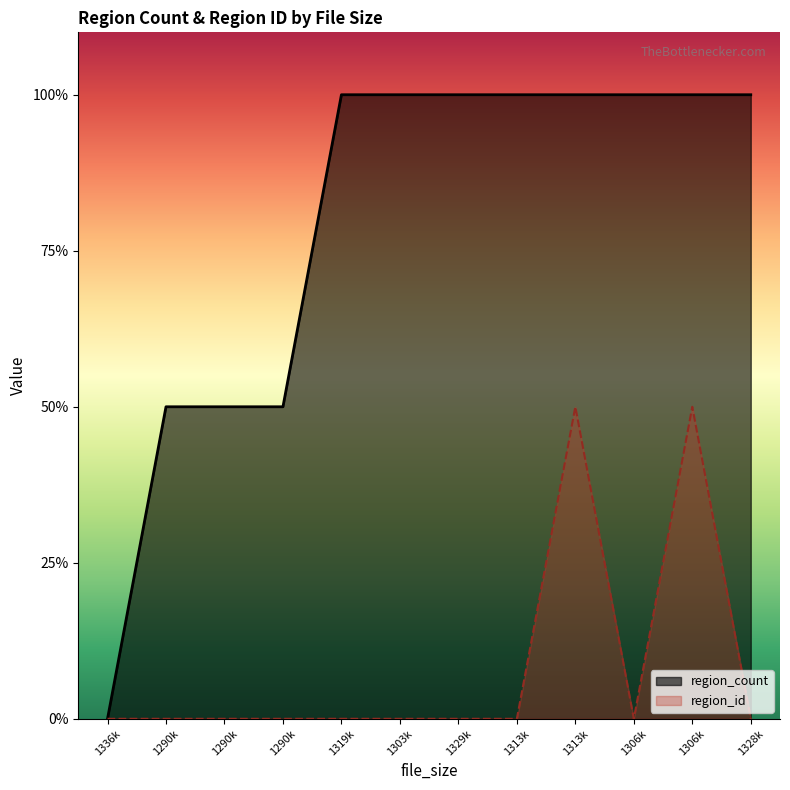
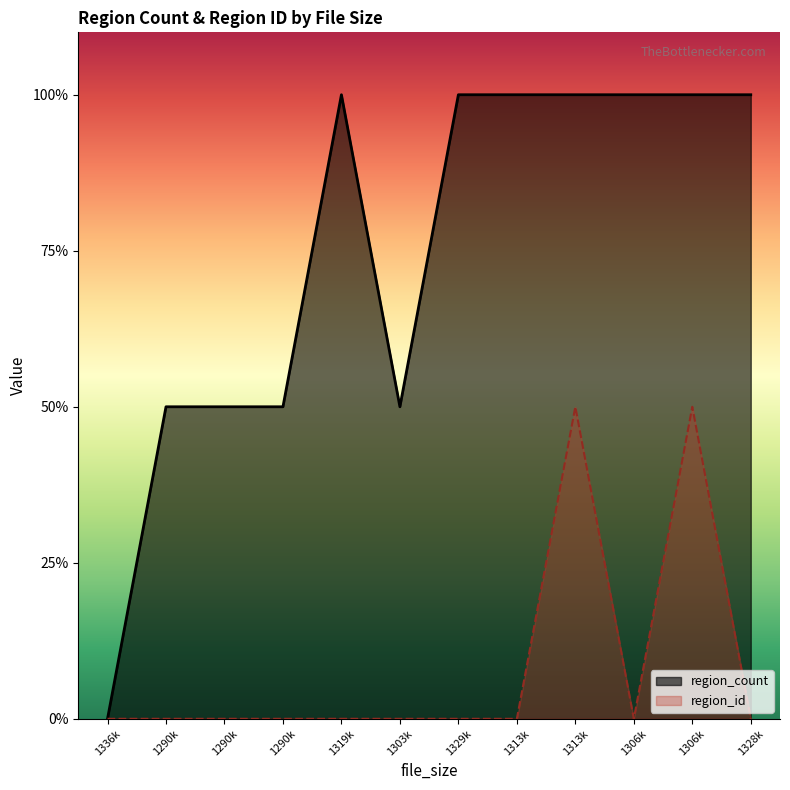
region_count, 1303k: 100% -> 50%
